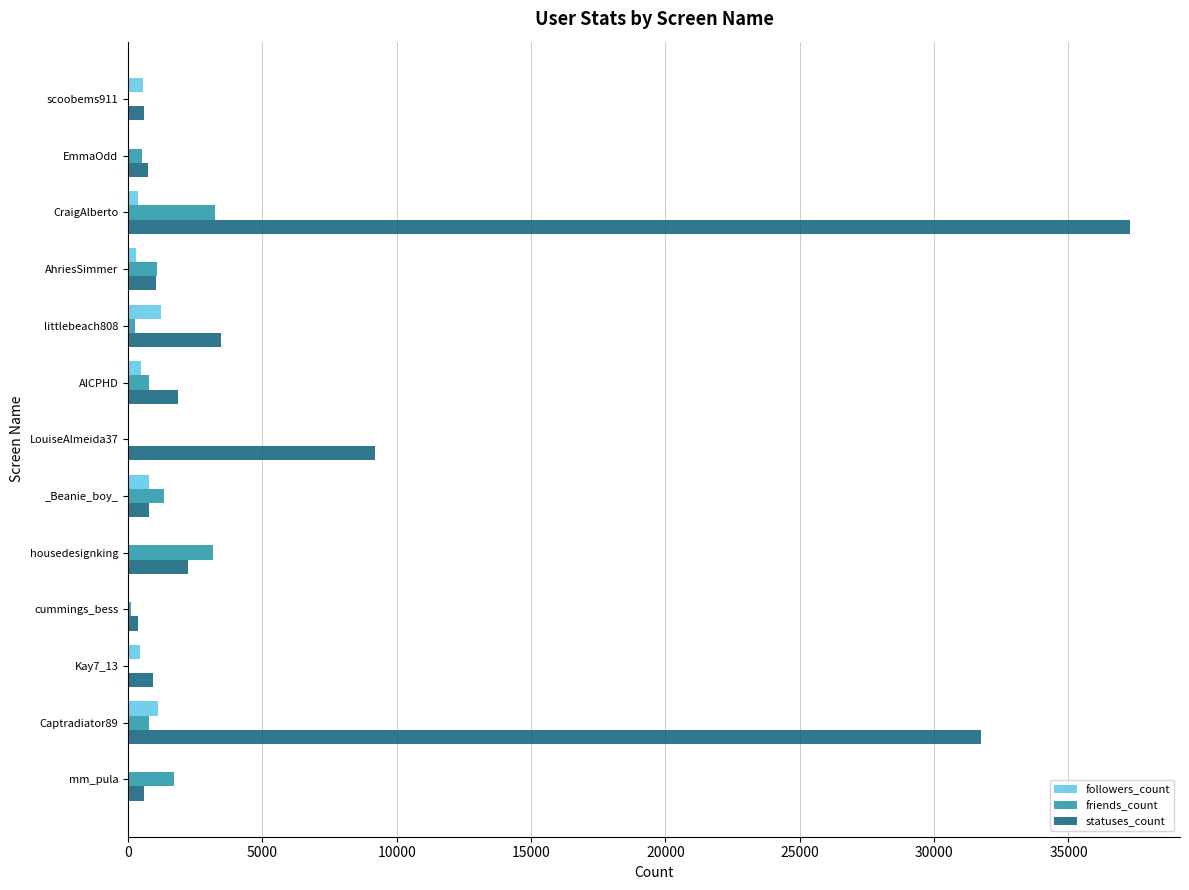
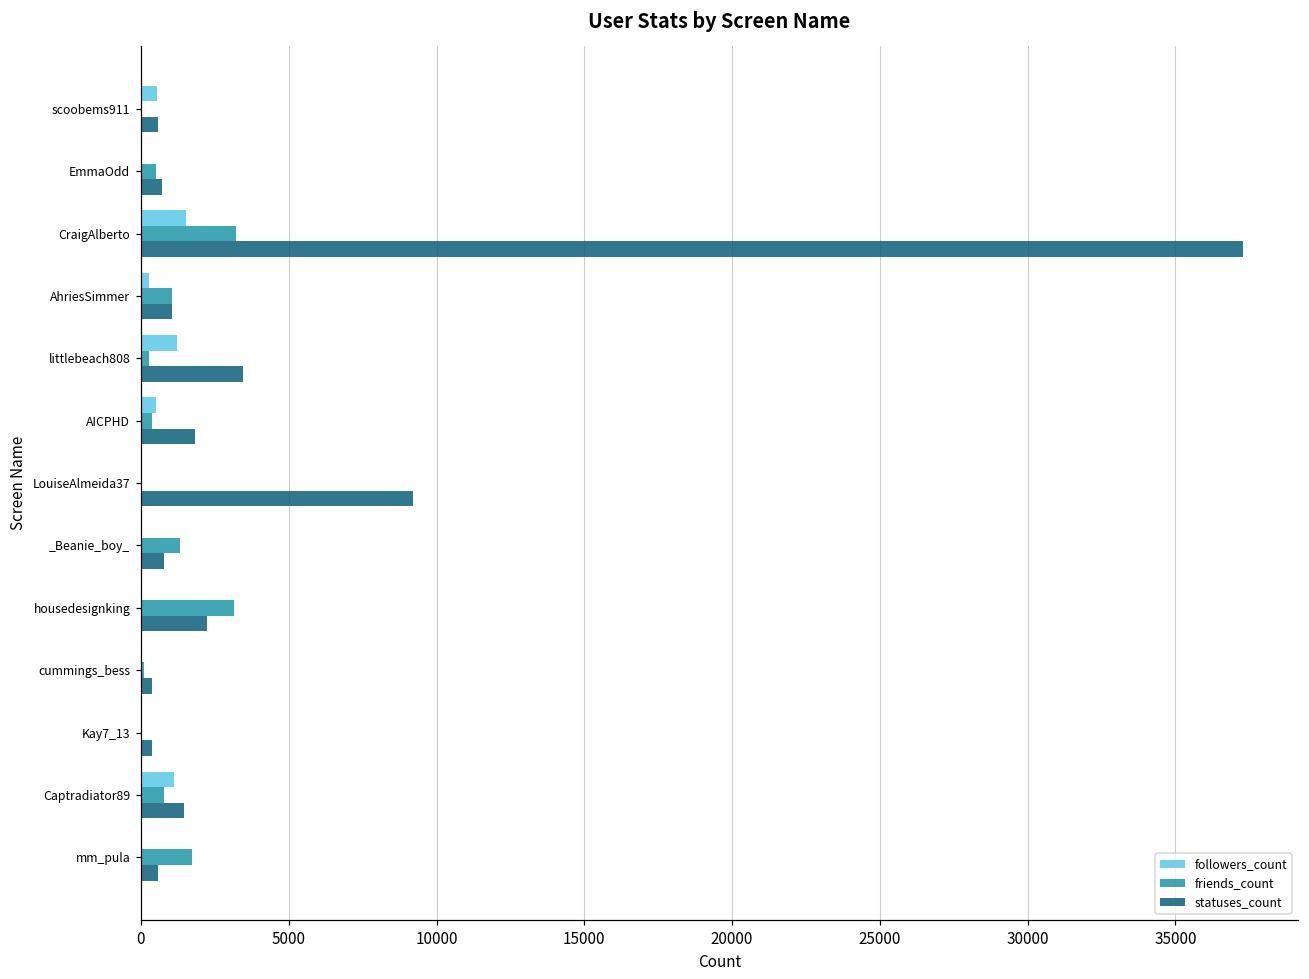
followers_count, CraigAlberto: 400 -> 1500
friends_count, AICPHD: 800 -> 400
followers_count, _Beanie_boy_: 800 -> 0
followers_count, Kay7_13: 500 -> 0
statuses_count, Kay7_13: 900 -> 400
statuses_count, Captradiator89: 31800 -> 1500
